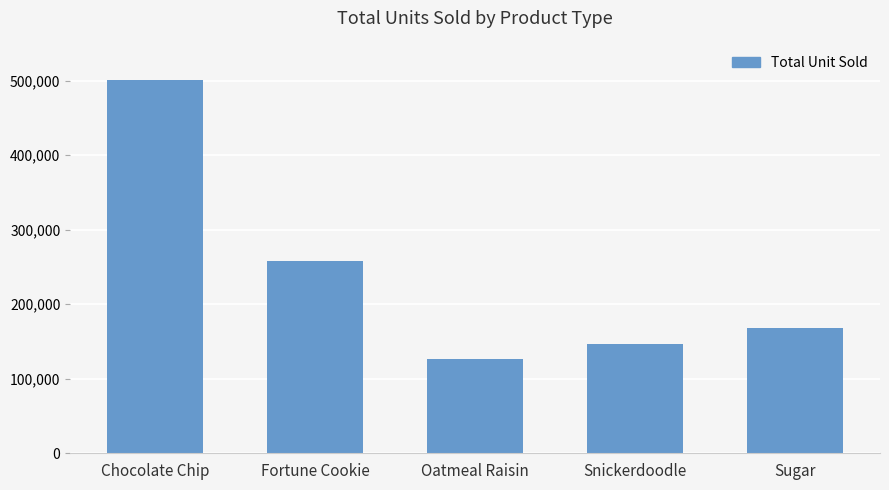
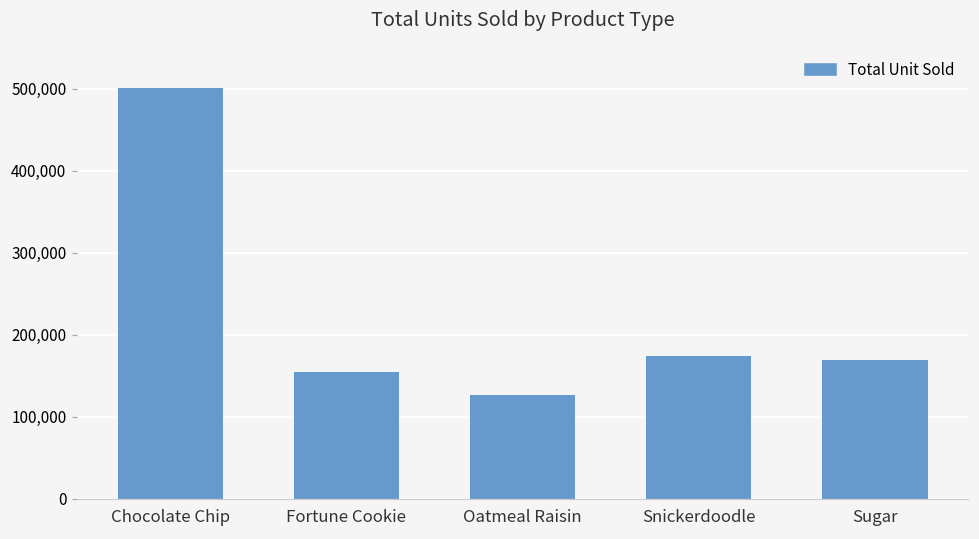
Fortune Cookie: 260,000 -> 150,000
Snickerdoodle: 150,000 -> 170,000
